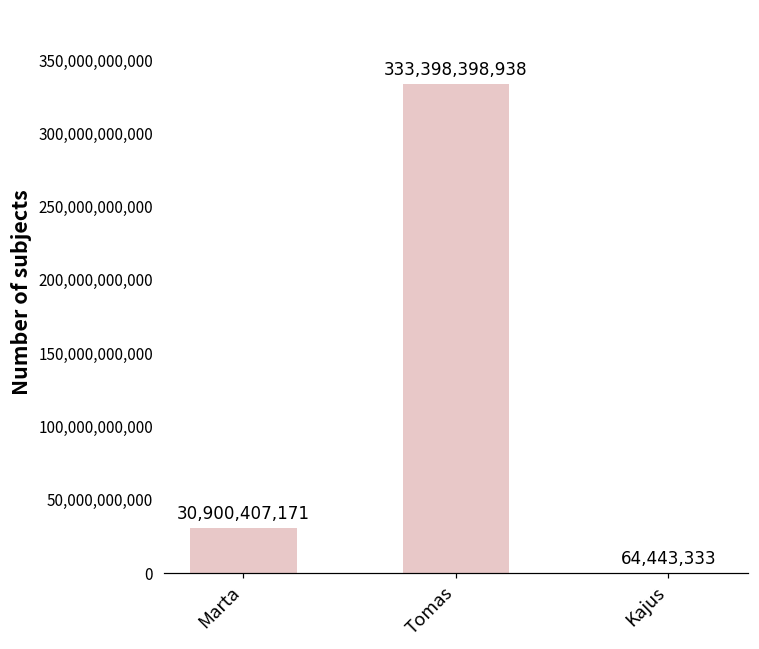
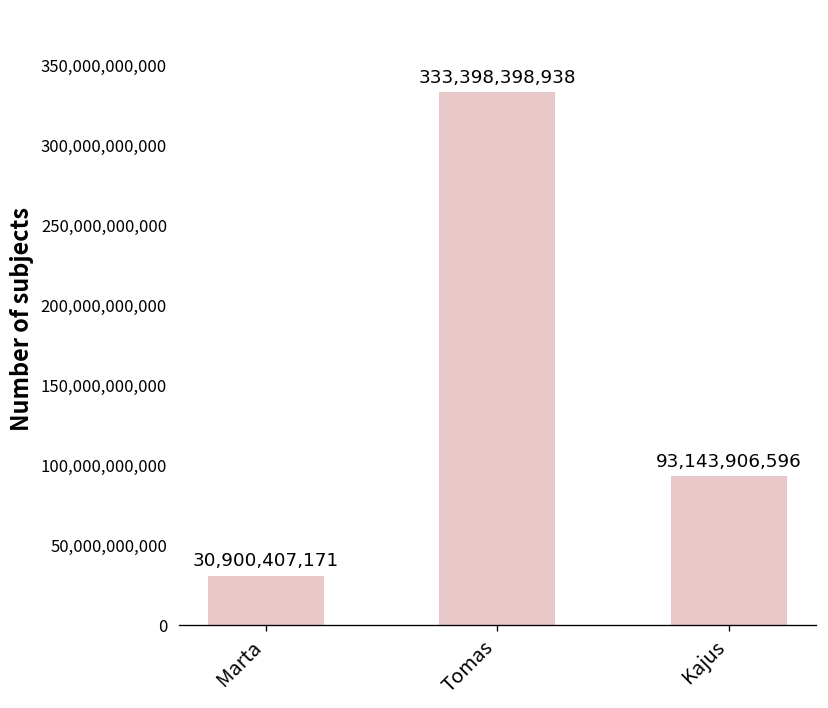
Kajus: 64,443,333 -> 93,143,906,596
